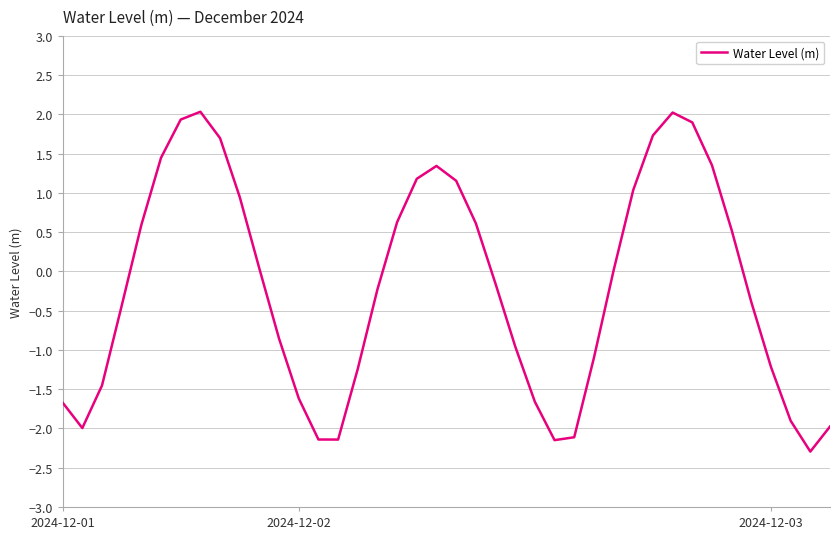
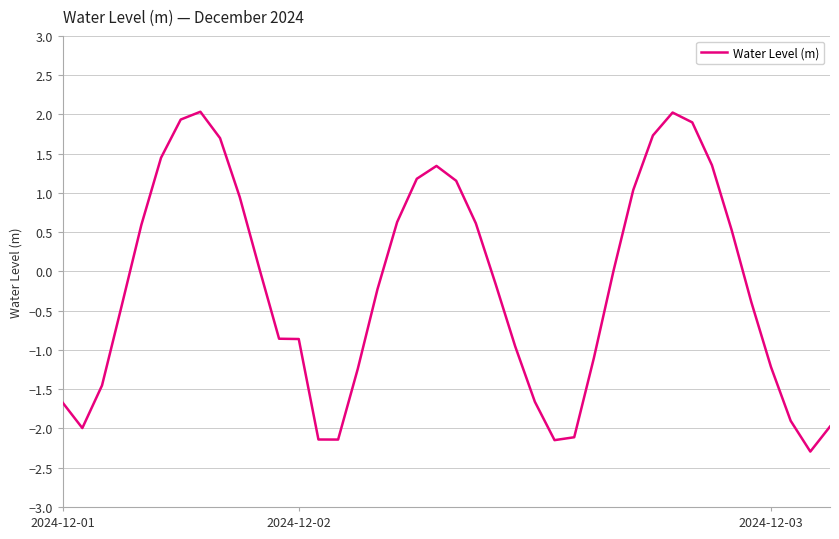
2024-12-02: -1.6 -> -0.9
